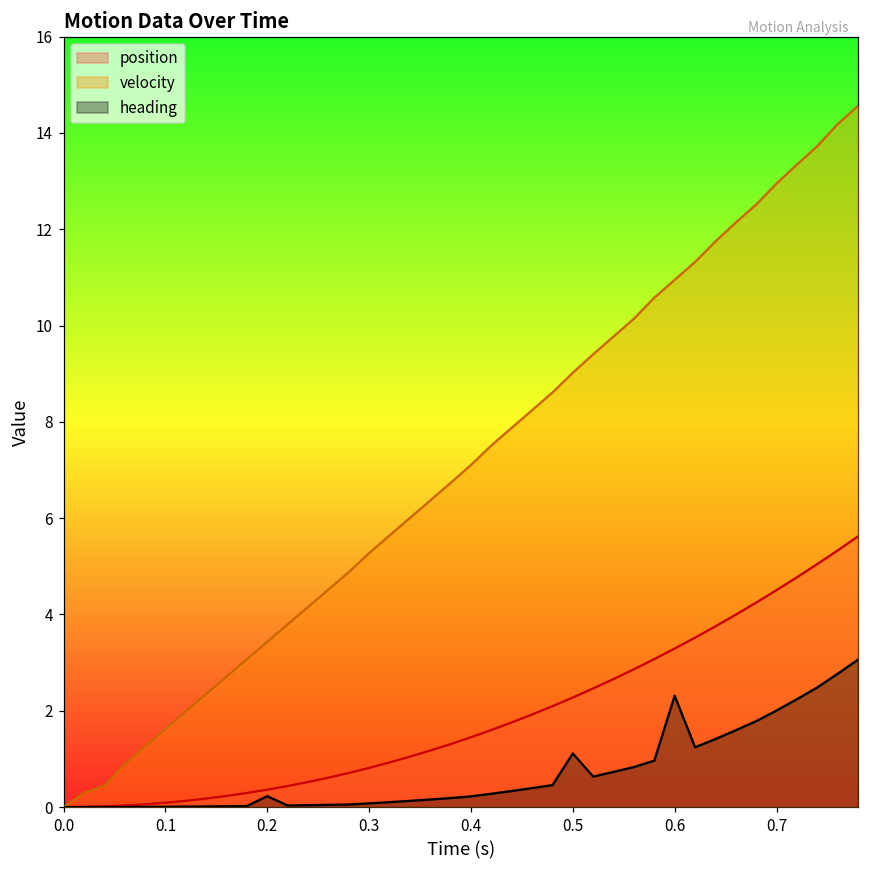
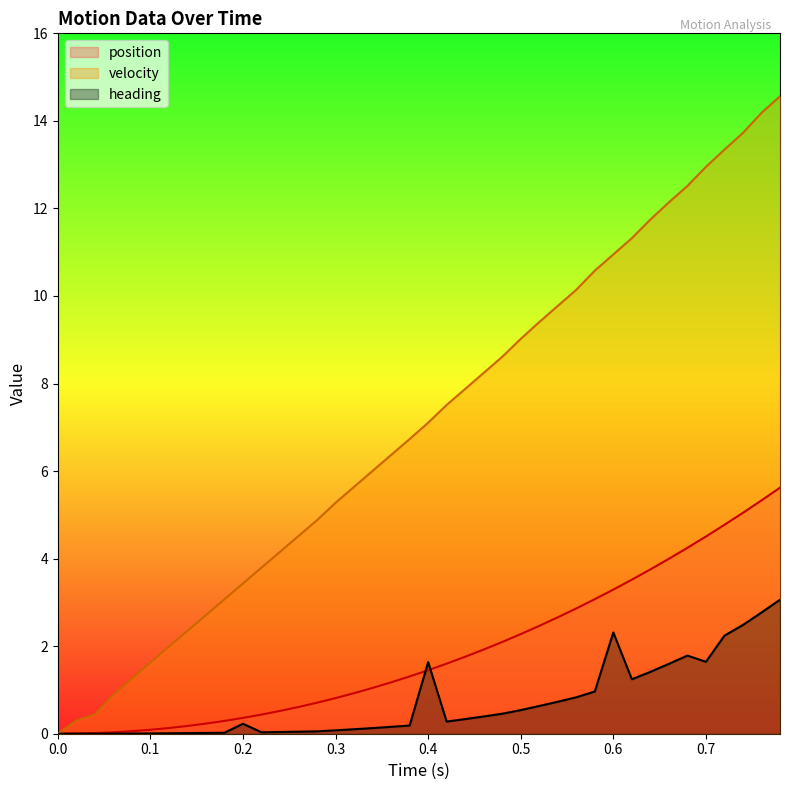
heading, 0.4: 0.2 -> 1.6
heading, 0.5: 1.1 -> 0.5
heading, 0.7: 2.0 -> 1.6
